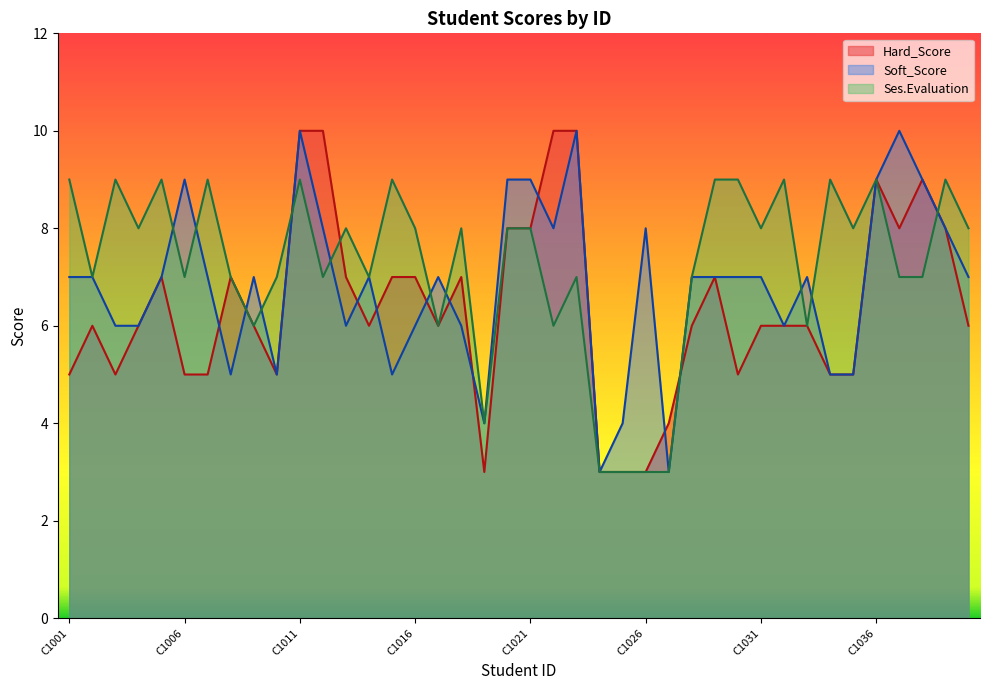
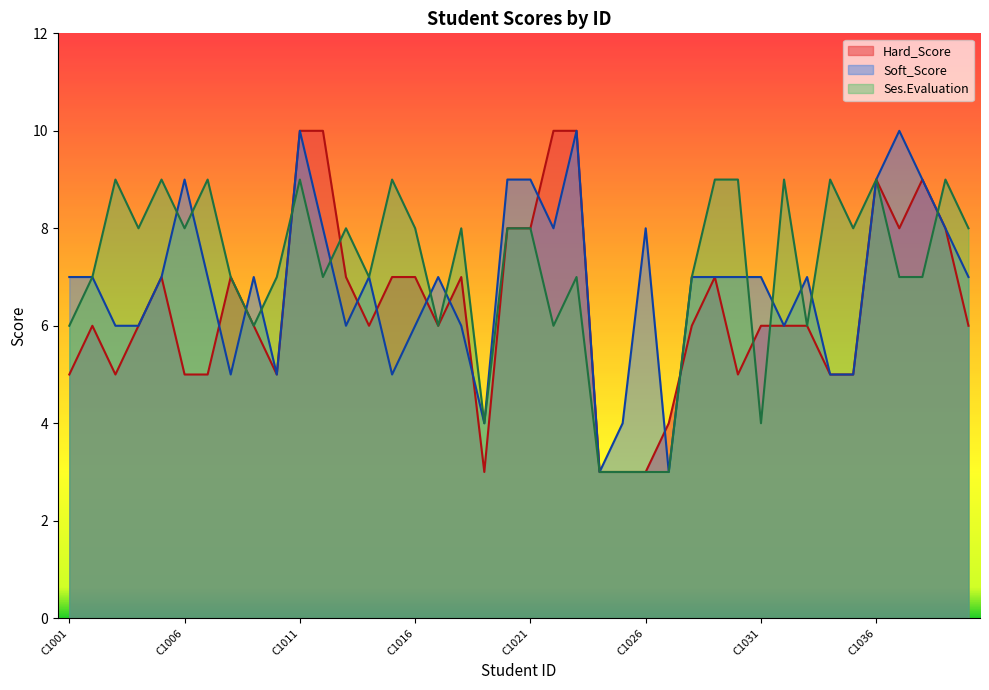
Ses.Evaluation, C1001: 9 -> 6
Ses.Evaluation, C1006: 7 -> 8
Ses.Evaluation, C1031: 8 -> 4
